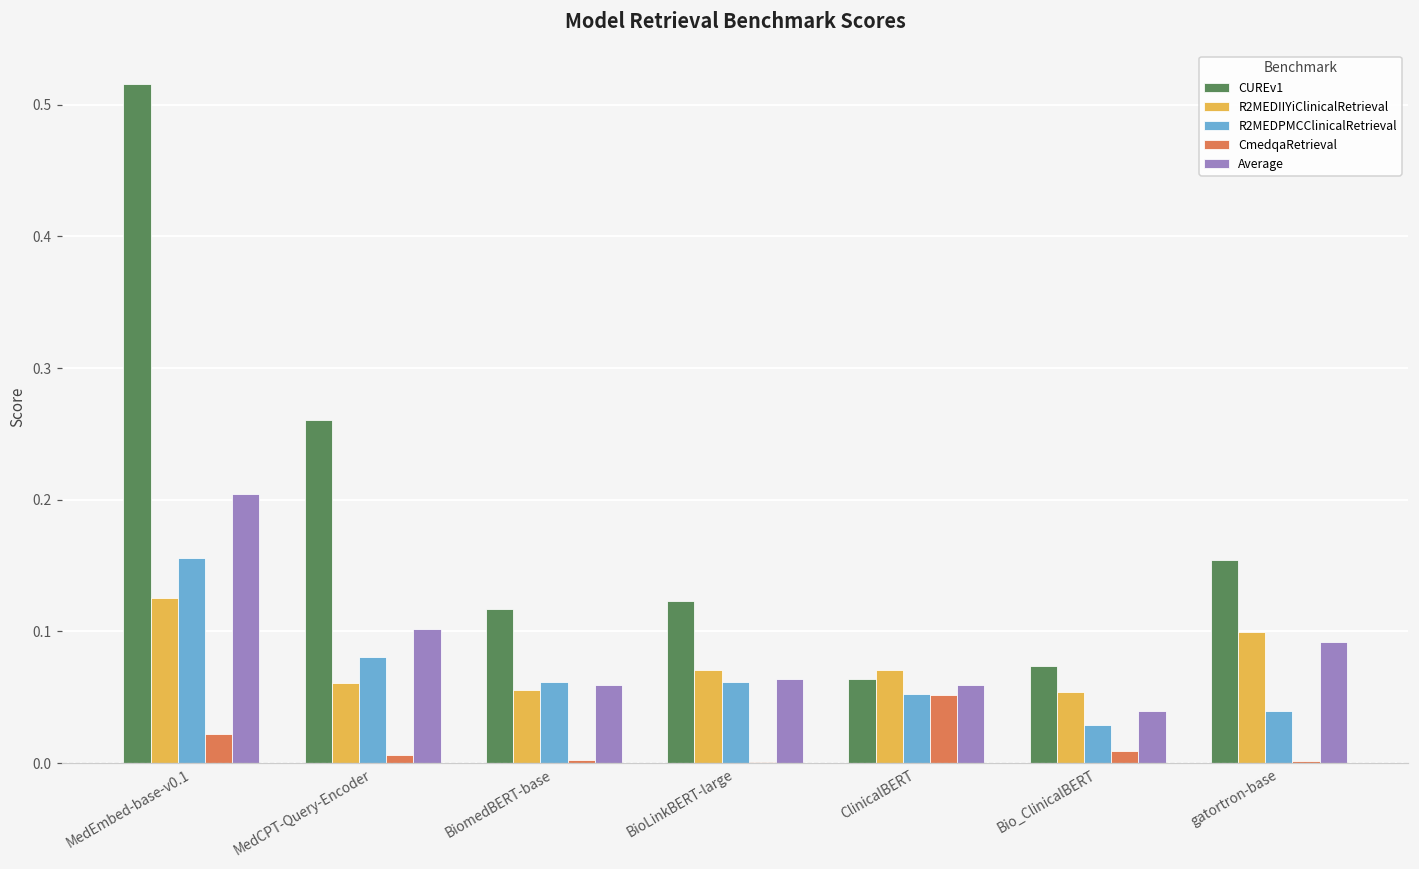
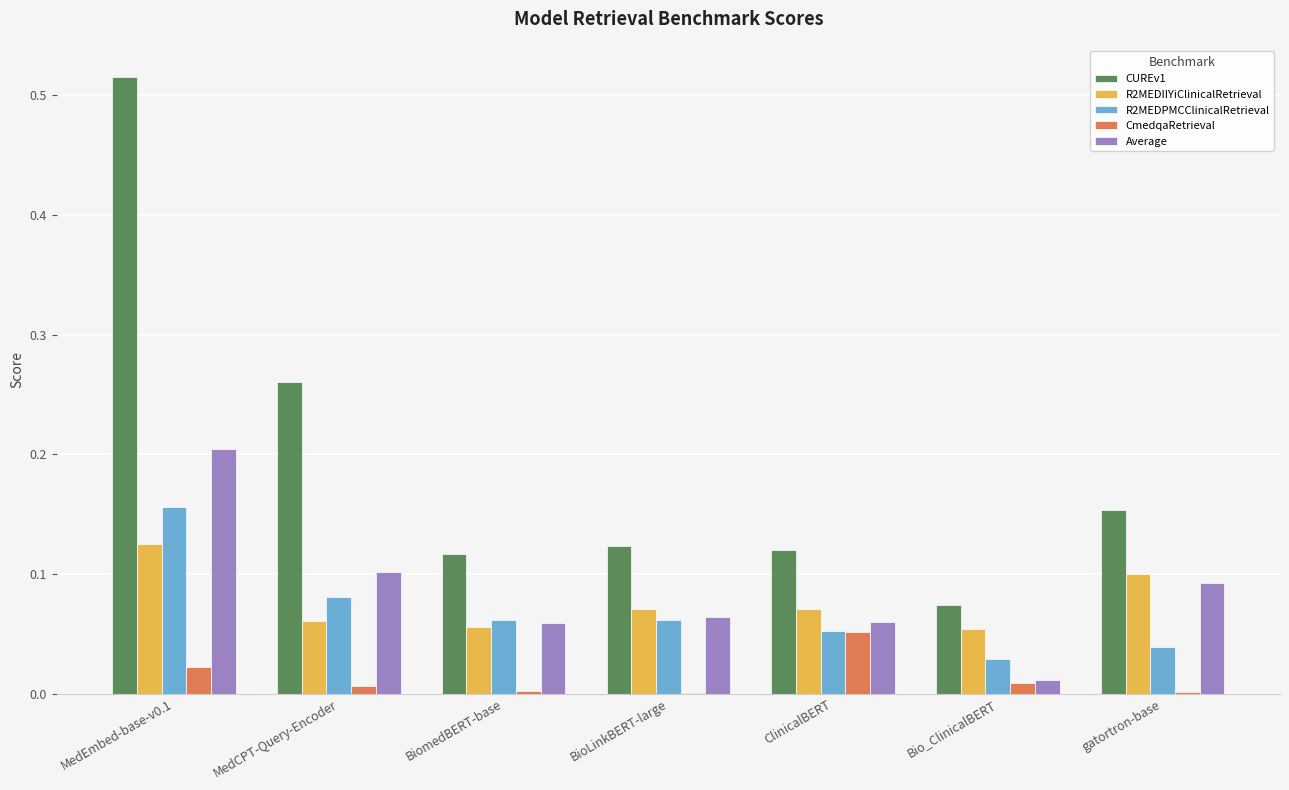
CUREv1, ClinicalBERT: 0.064 -> 0.120
Average, Bio_ClinicalBERT: 0.040 -> 0.011
